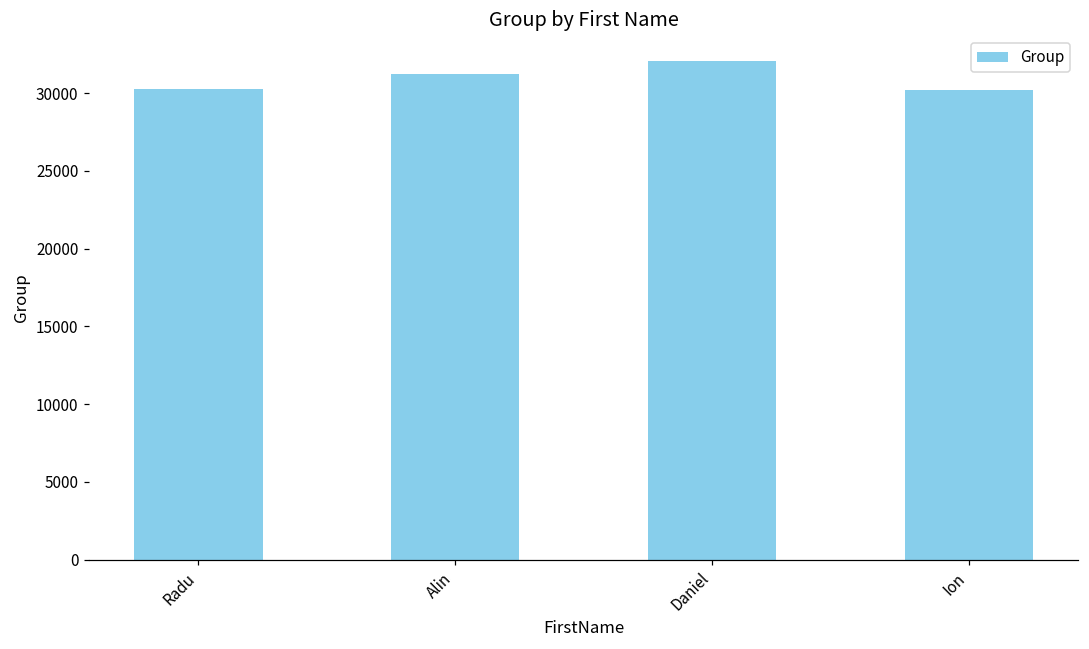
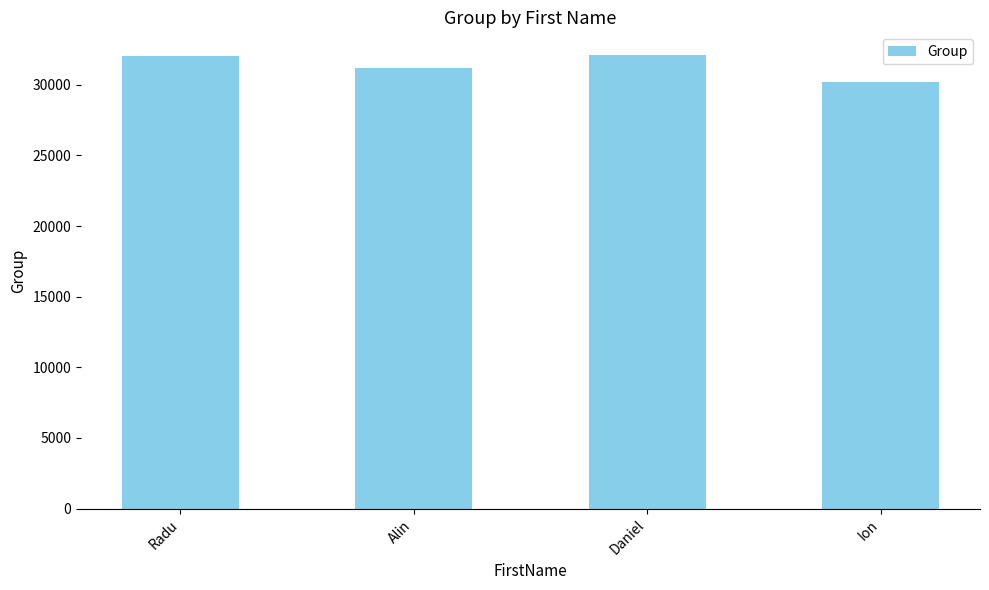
Radu: 30200 -> 32000
